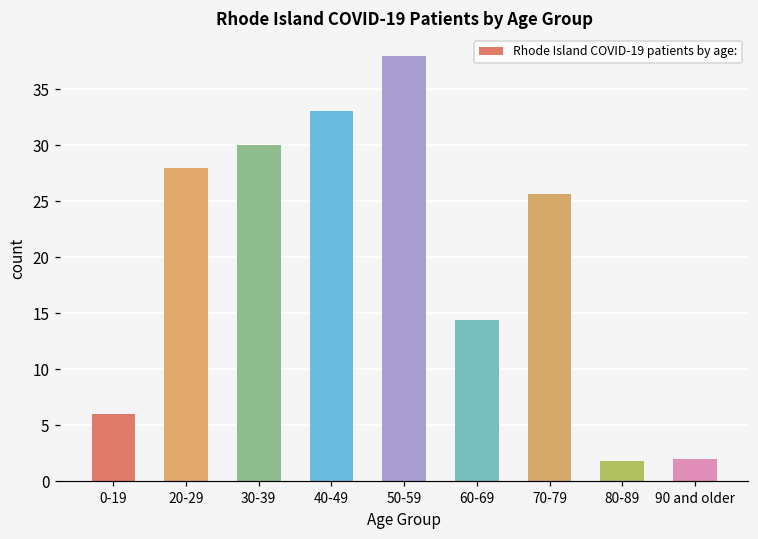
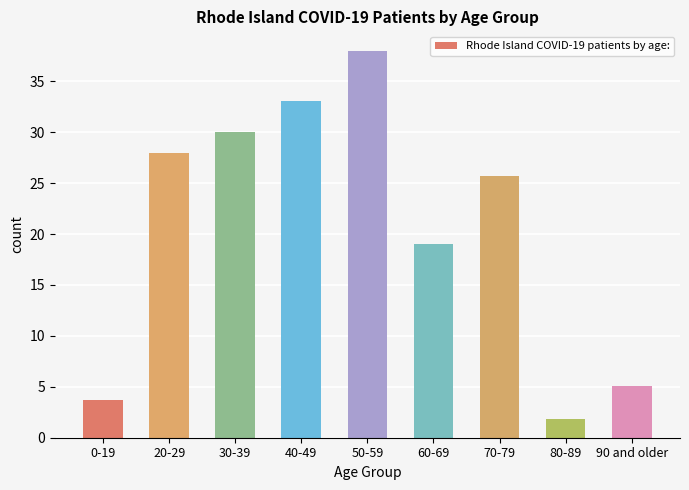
0-19: 6.0 -> 3.7
60-69: 14.4 -> 19.0
90 and older: 2.0 -> 5.1
